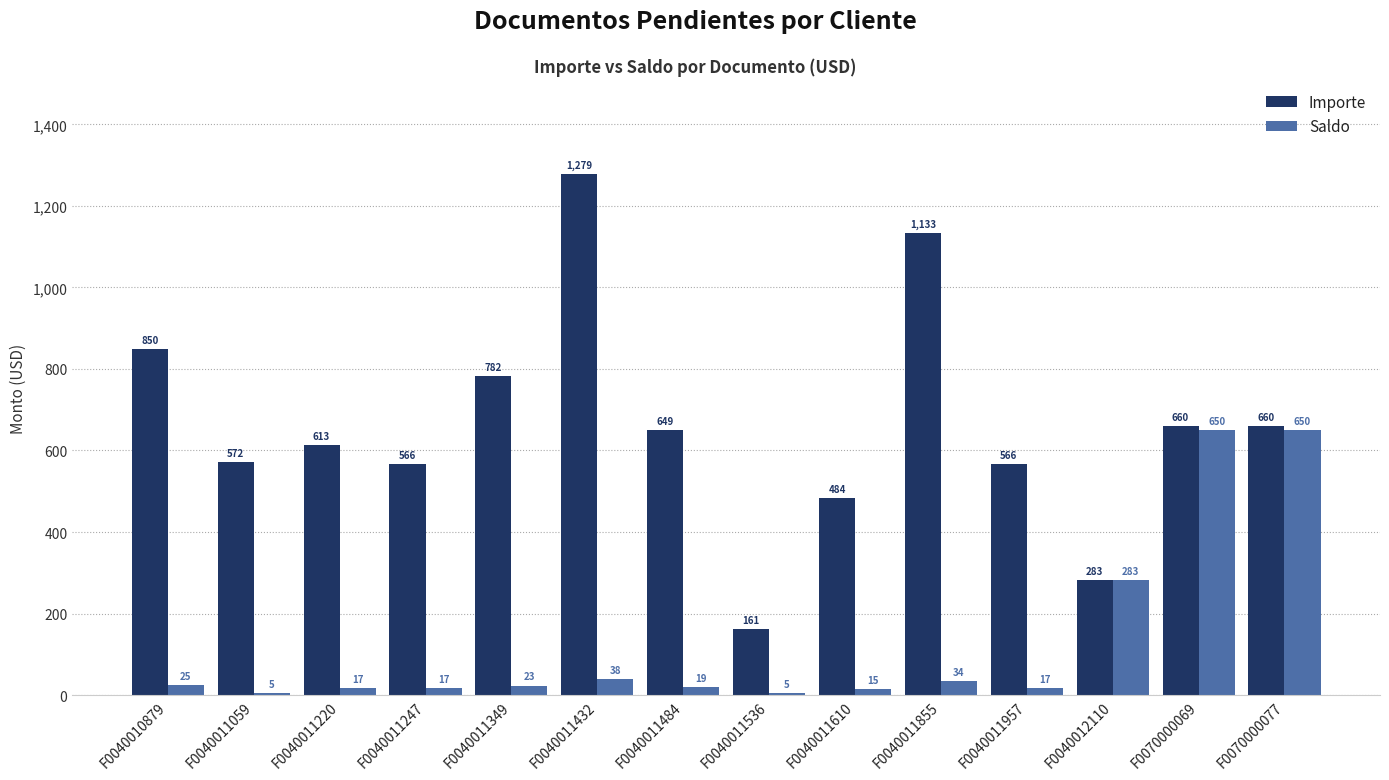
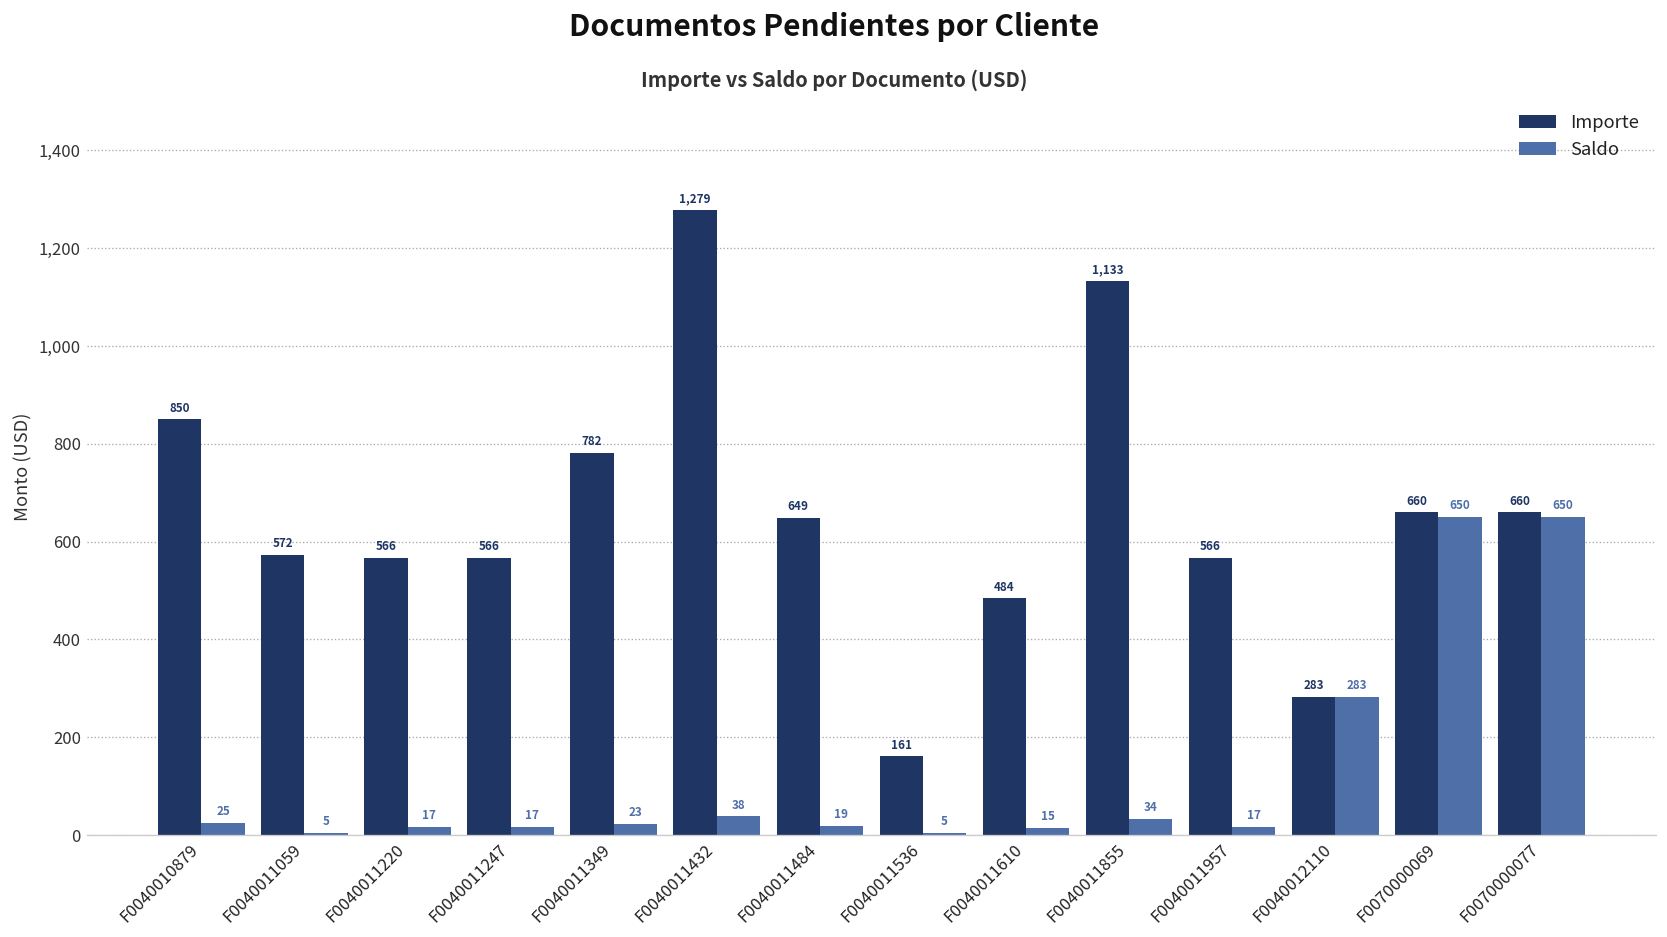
Importe, F0040011220: 613 -> 566
